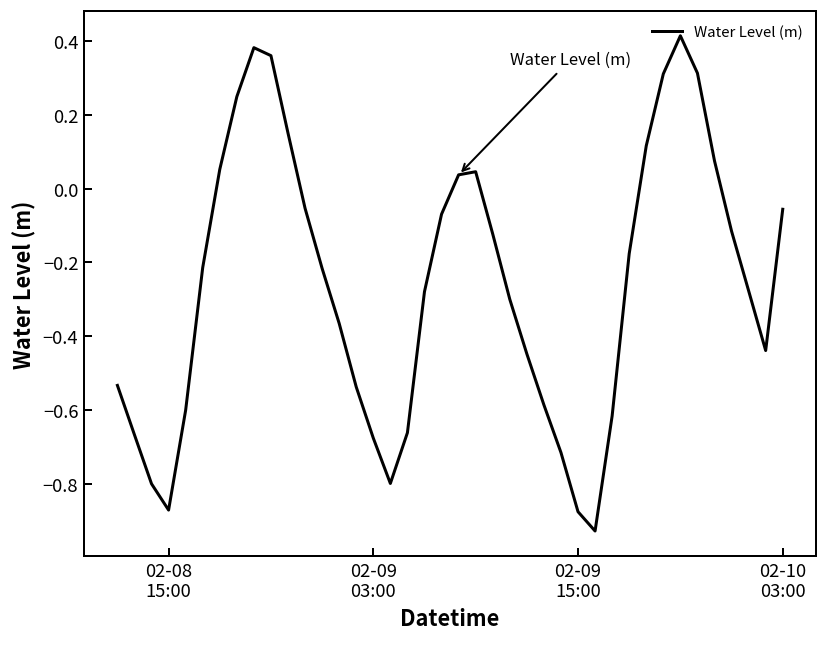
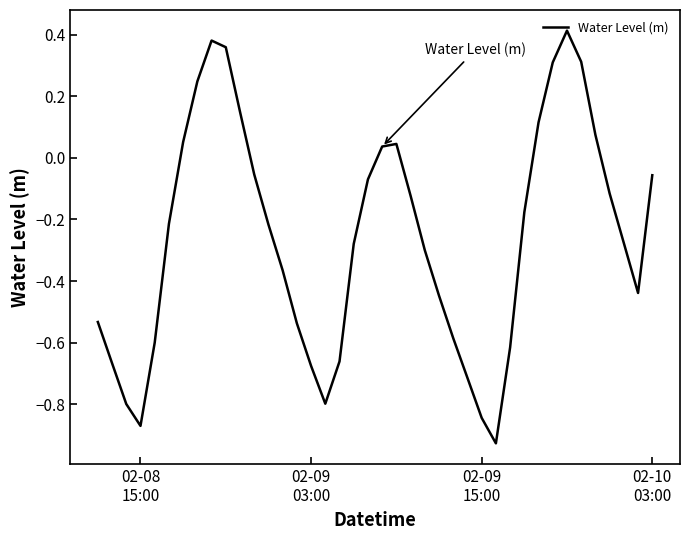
02-09 15:00: -0.88 -> -0.84
